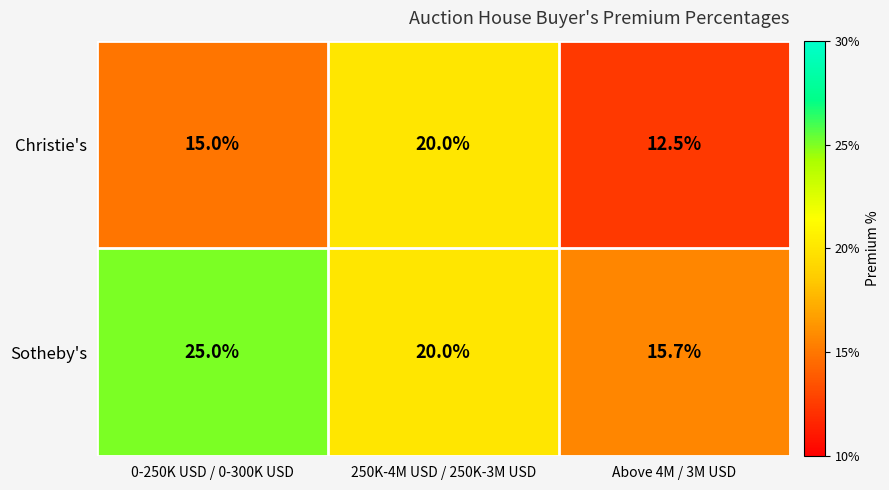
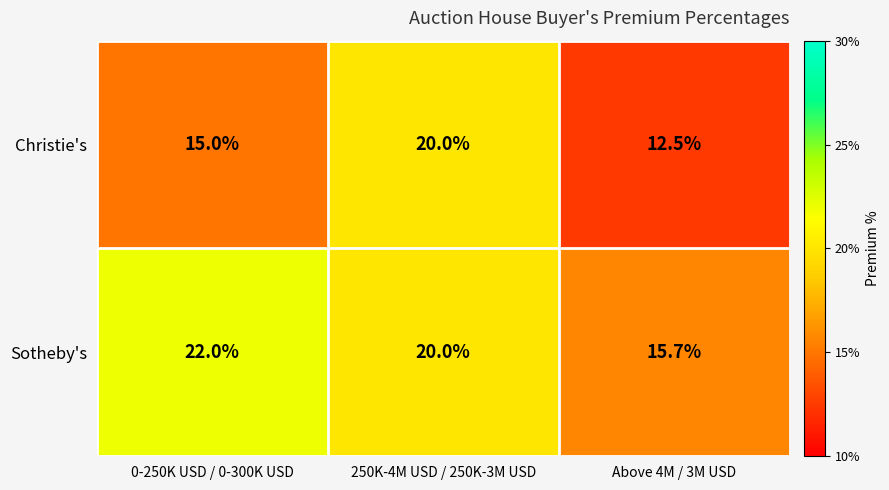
Sotheby's, 0-250K USD / 0-300K USD: 25.0% -> 22.0%
